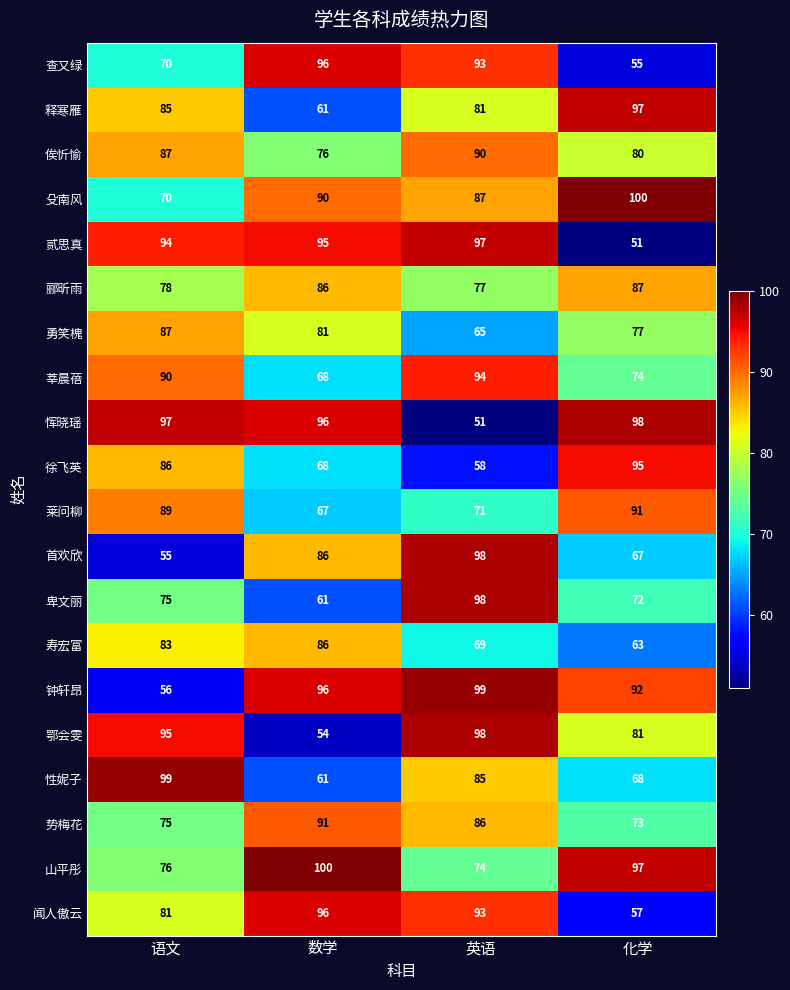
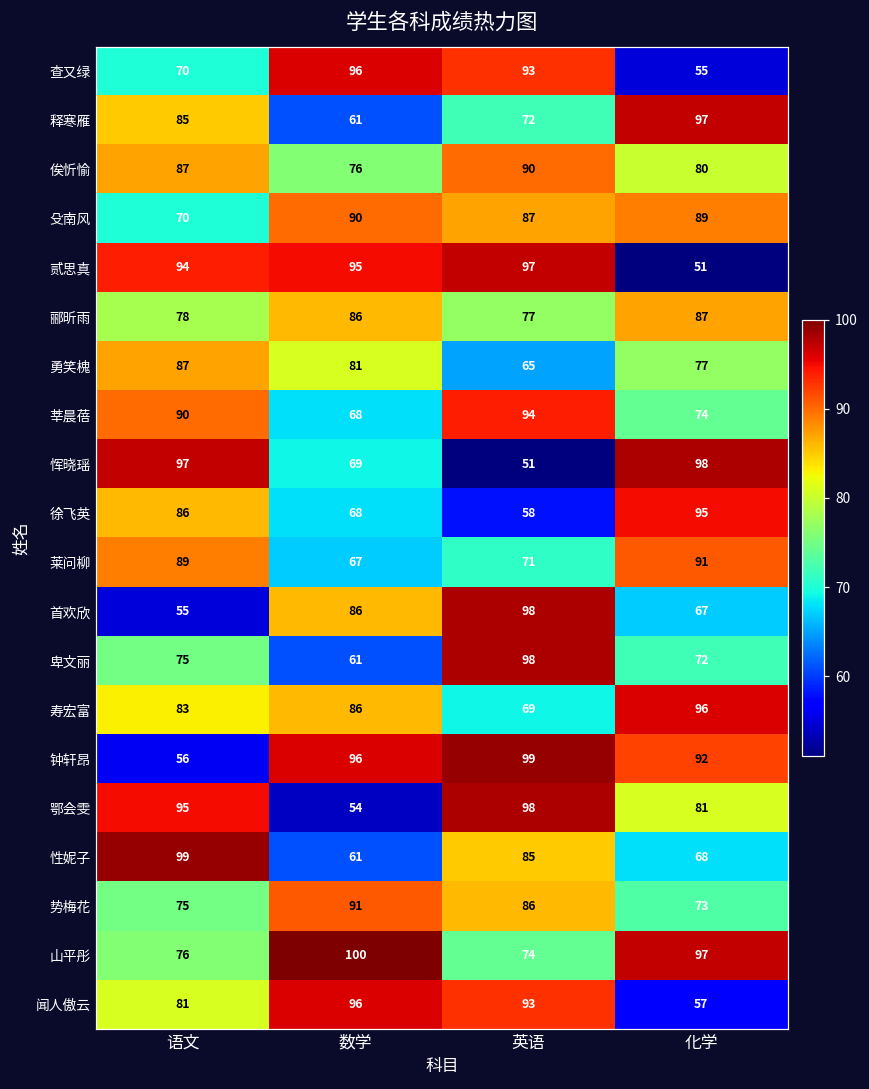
释寒雁, 英语: 81 -> 72
殳南风, 化学: 100 -> 89
恽晓瑶, 数学: 96 -> 69
寿宏富, 化学: 63 -> 96
